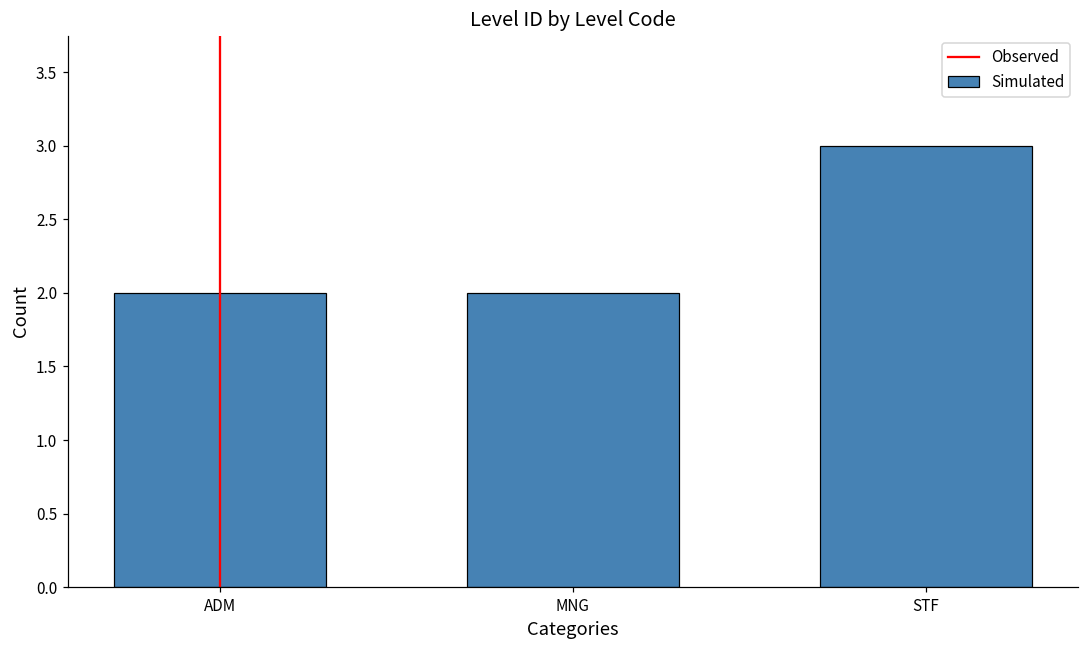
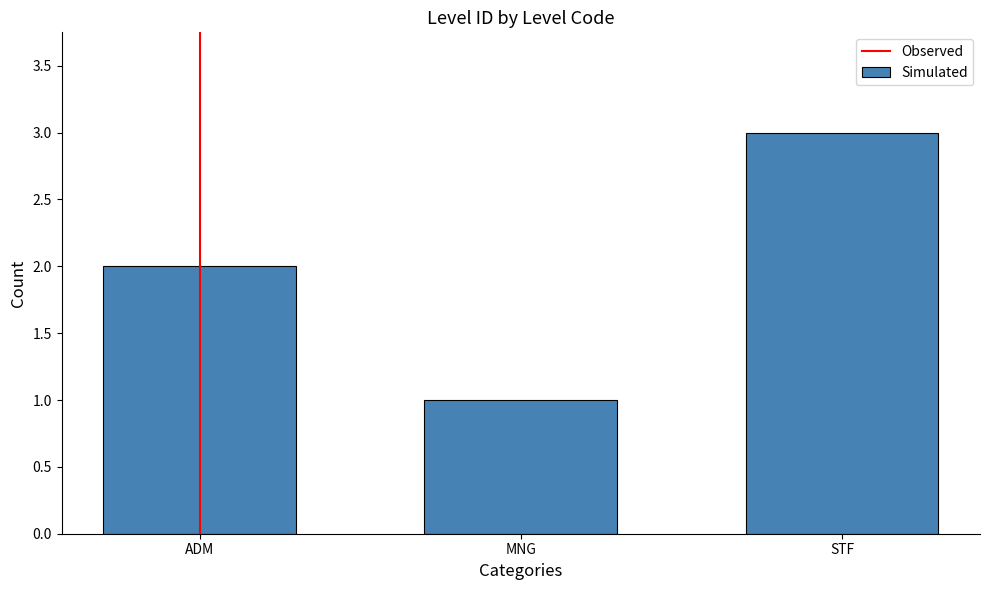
MNG: 2 -> 1
